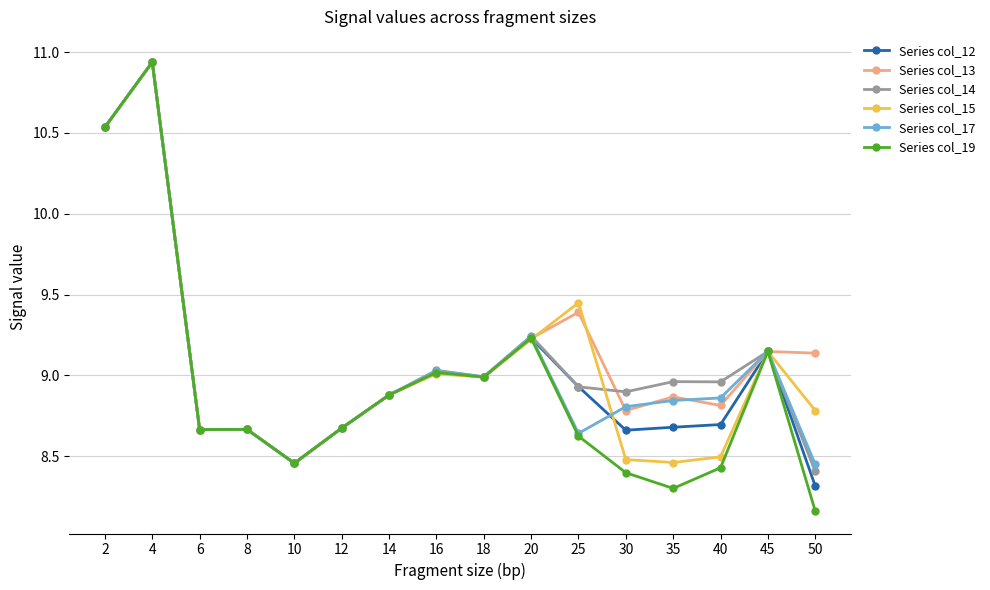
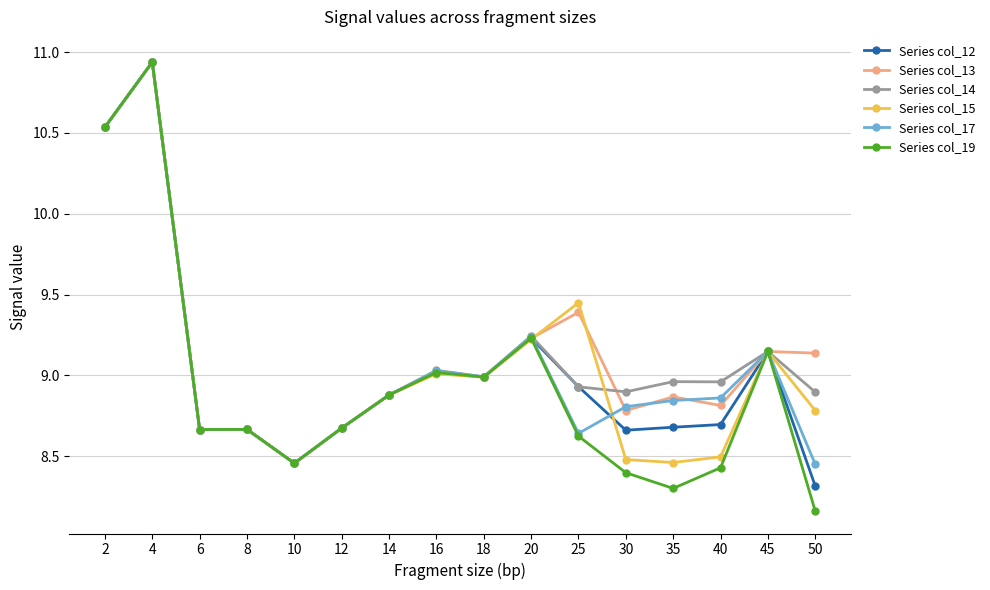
Series col_14, 50: 8.41 -> 8.90
